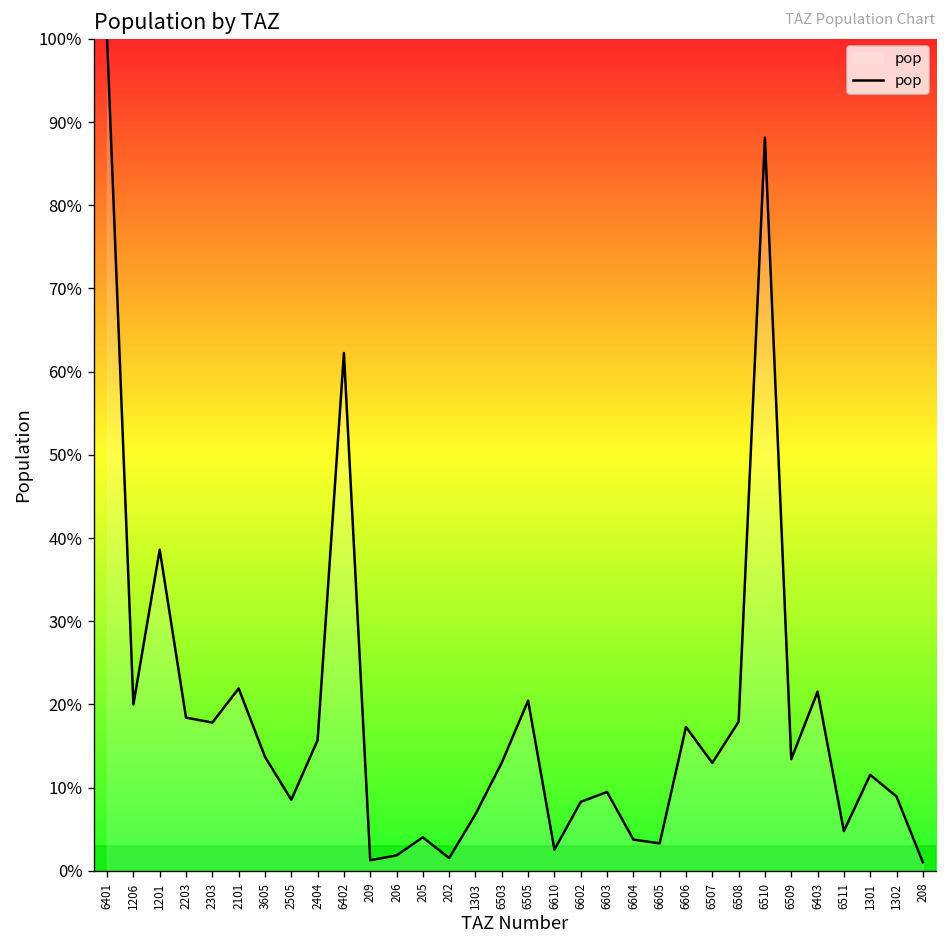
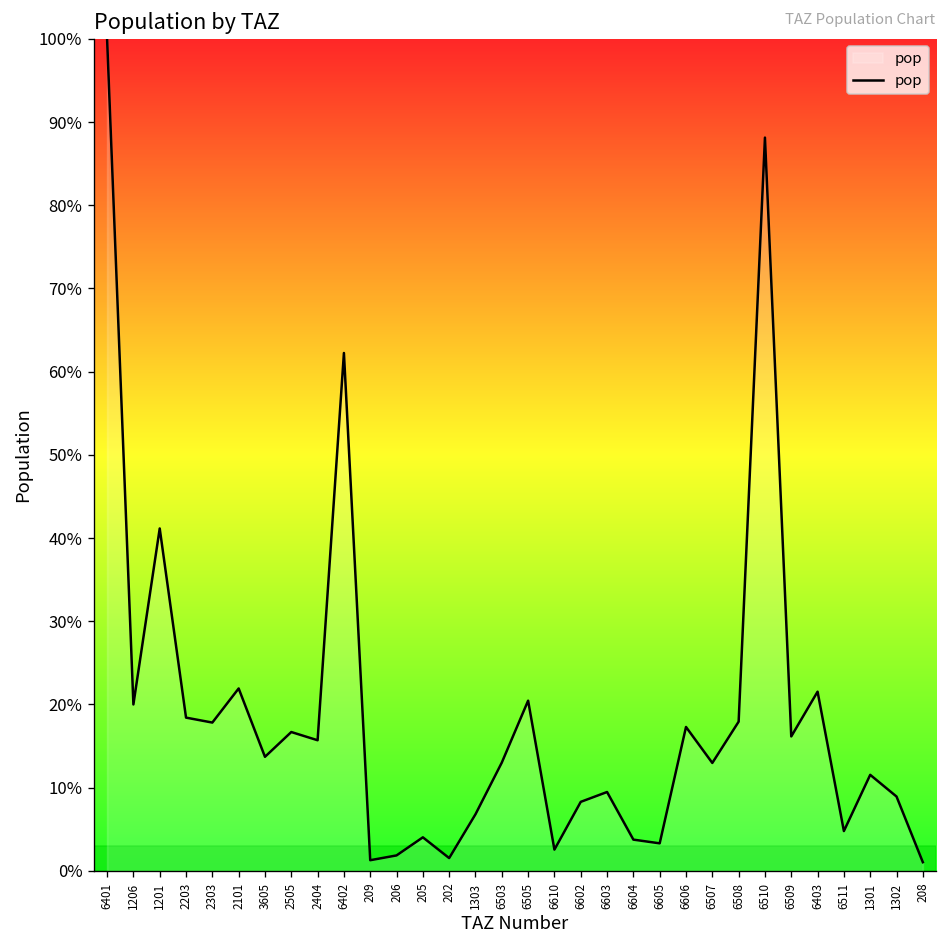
1201: 39% -> 41%
2505: 9% -> 17%
6509: 13% -> 16%
